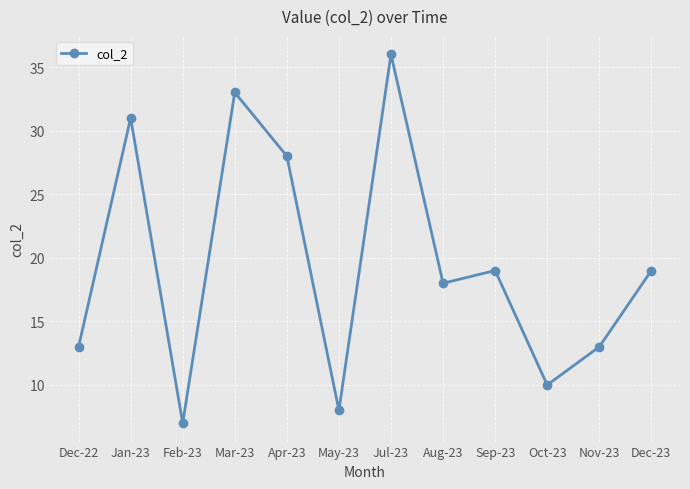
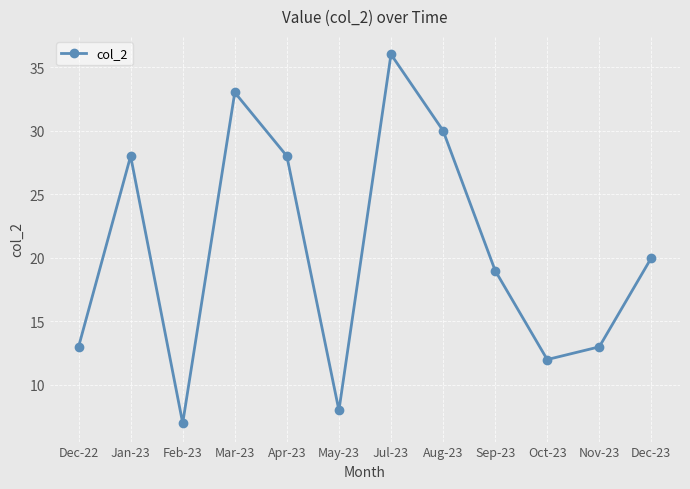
Jan-23: 31 -> 28
Aug-23: 18 -> 30
Oct-23: 10 -> 12
Dec-23: 19 -> 20
